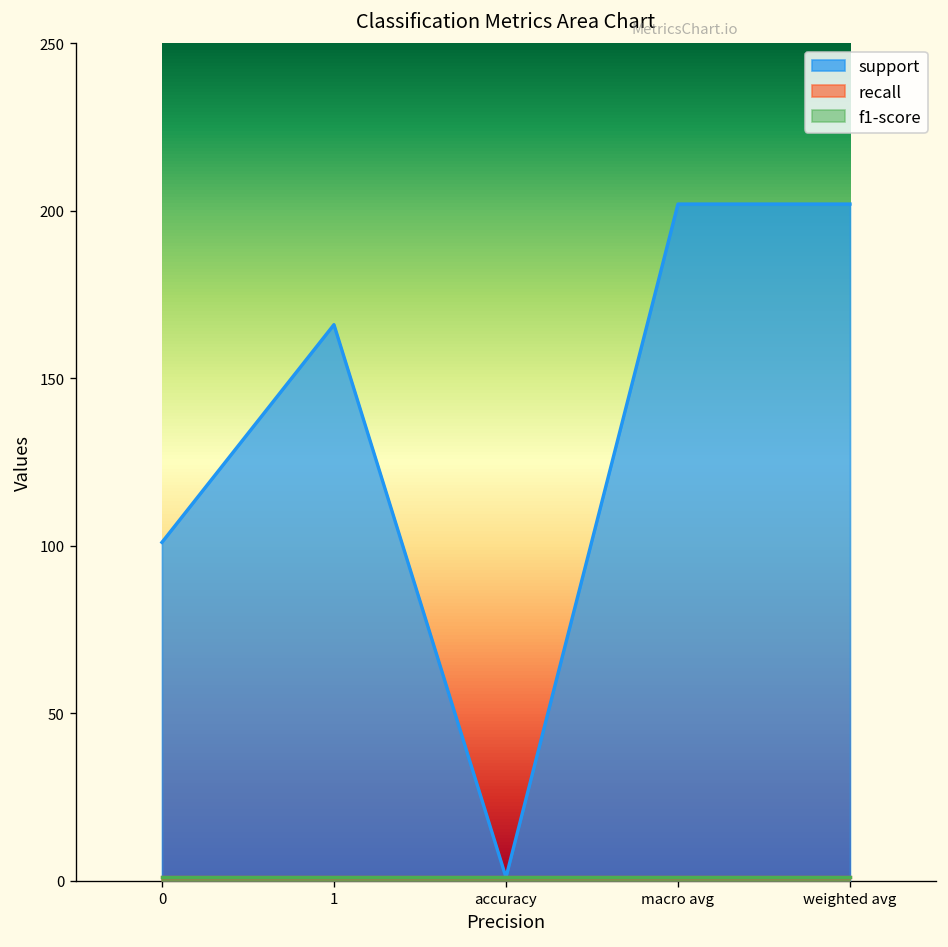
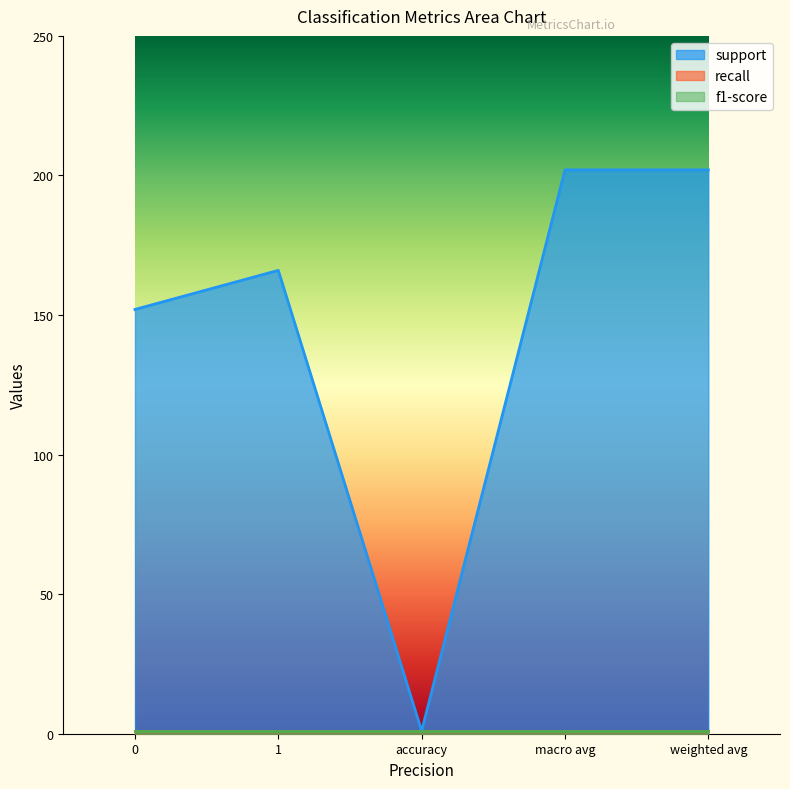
support, 0: 101 -> 152
